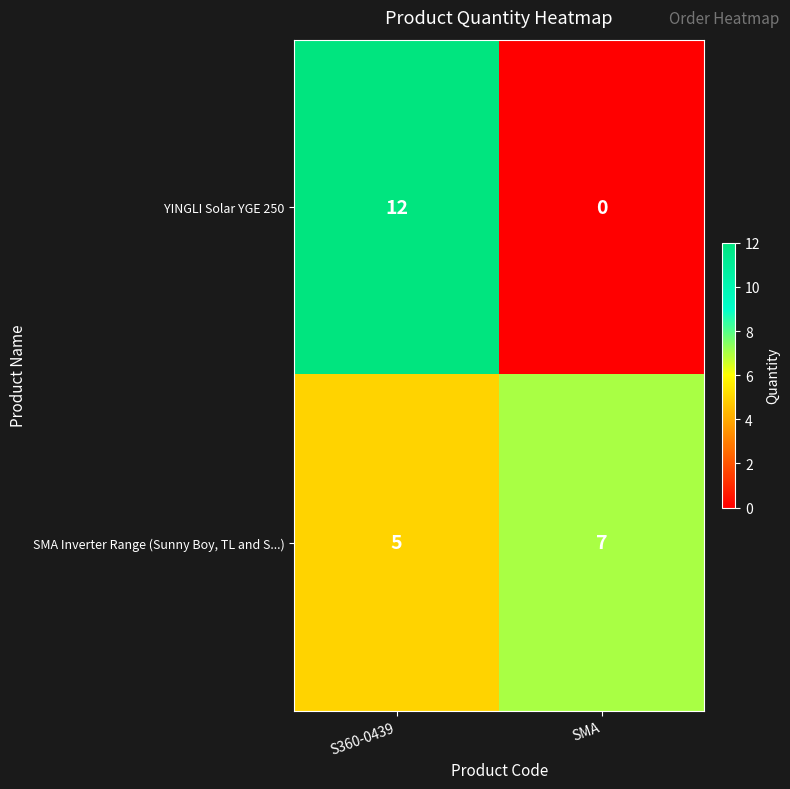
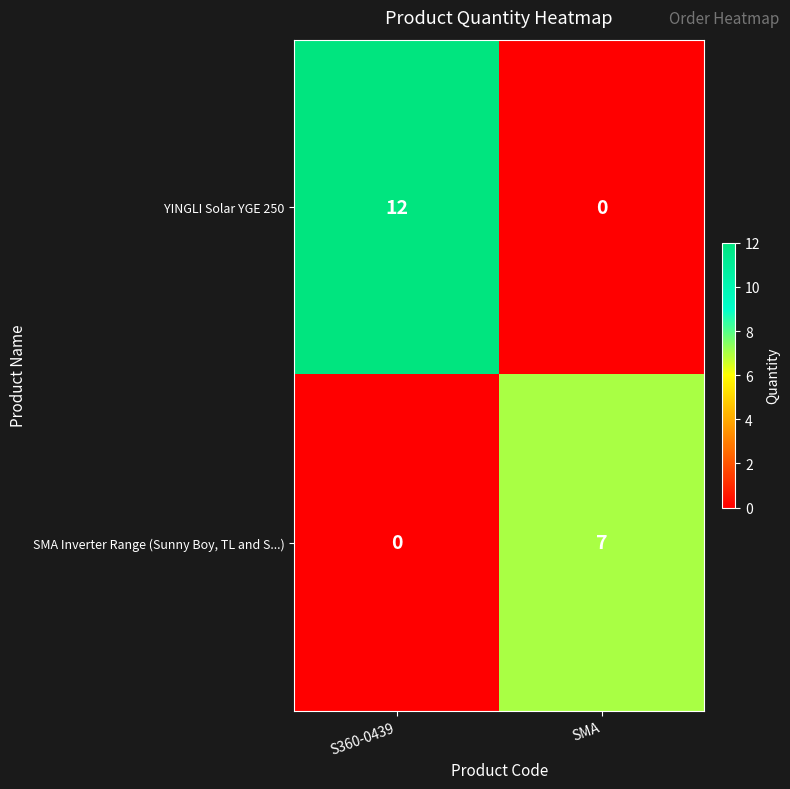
SMA Inverter Range (Sunny Boy, TL and S...), S360-0439: 5 -> 0
